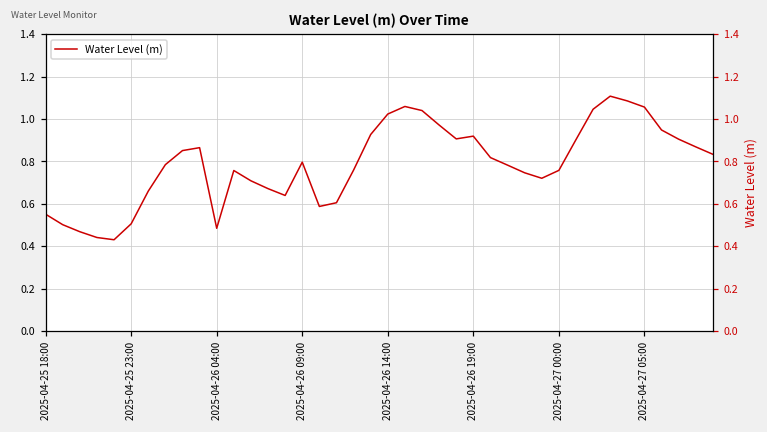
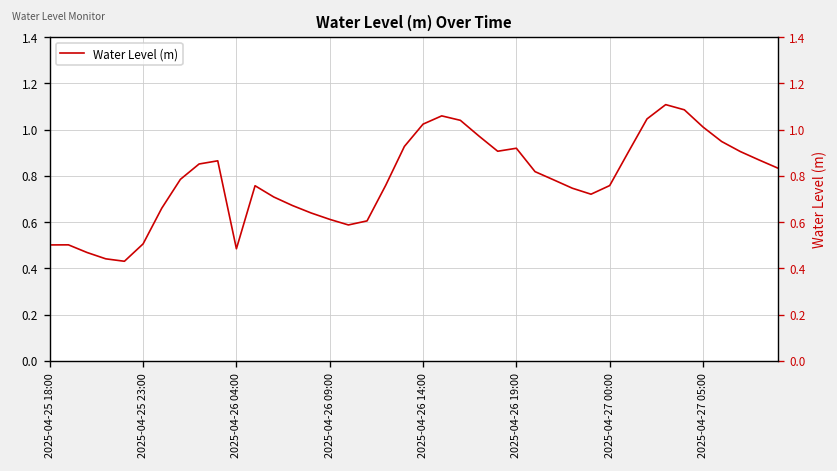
2025-04-25 18:00: 0.55 -> 0.50
2025-04-26 09:00: 0.80 -> 0.61
2025-04-27 05:00: 1.06 -> 1.01
